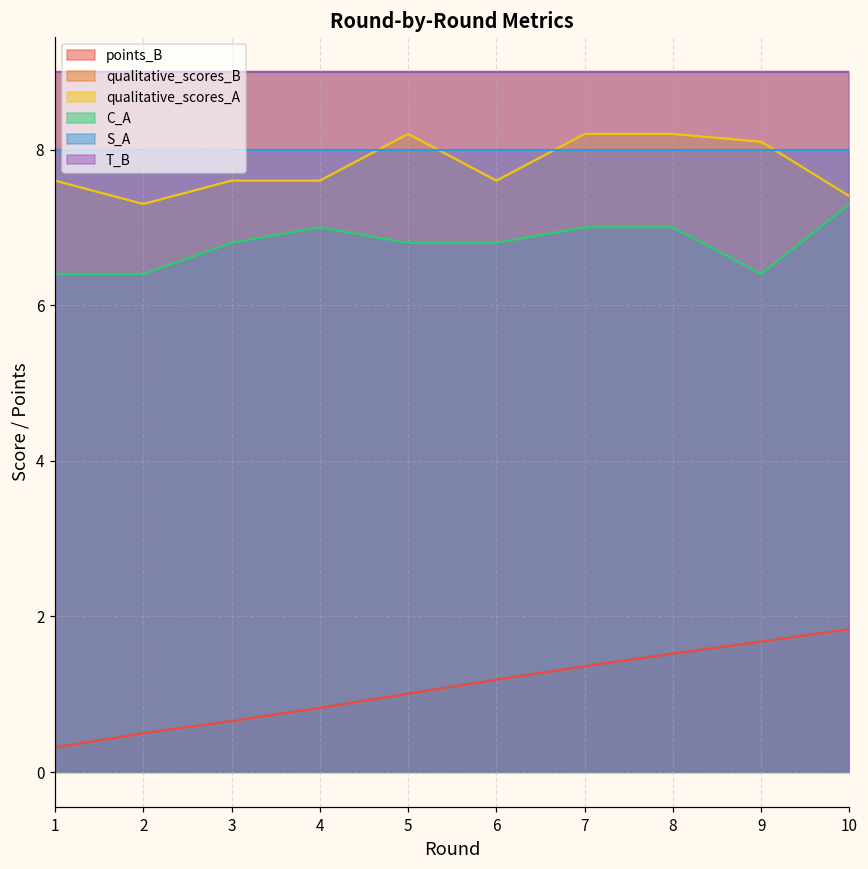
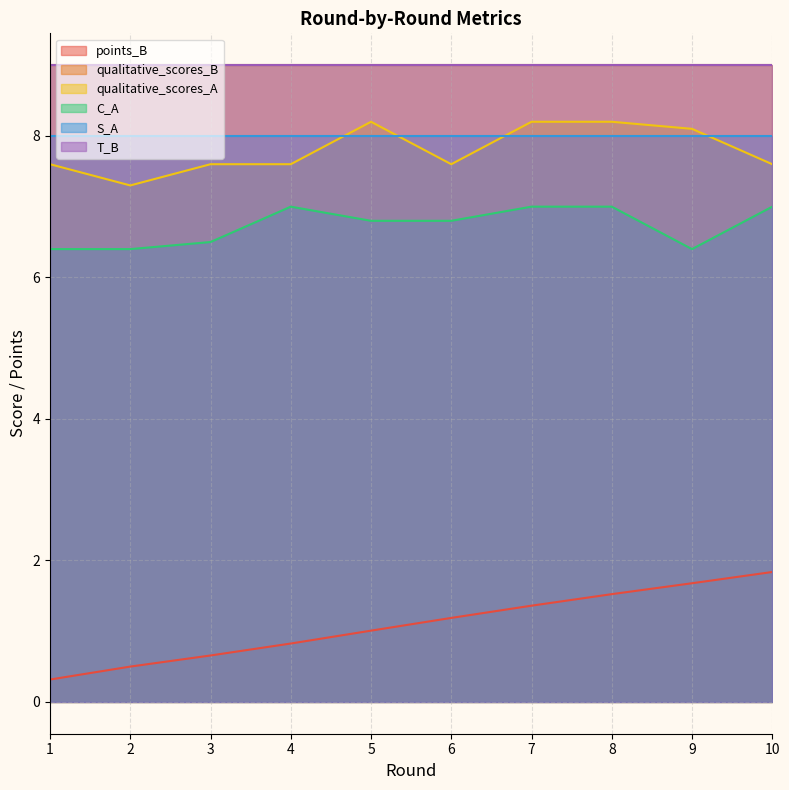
C_A, 3: 6.8 -> 6.5
qualitative_scores_A, 10: 7.4 -> 7.6
C_A, 10: 7.3 -> 7.0
